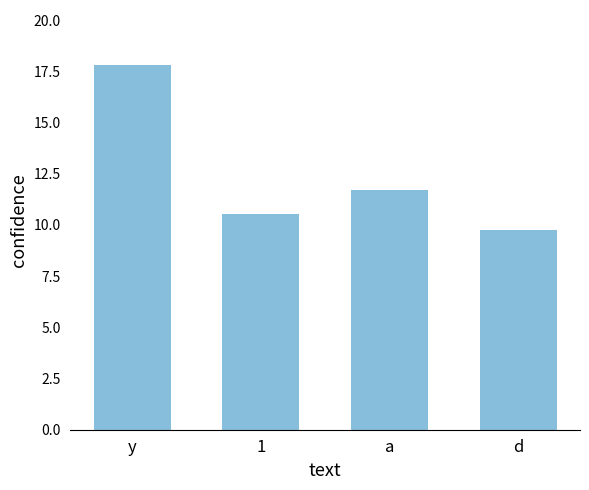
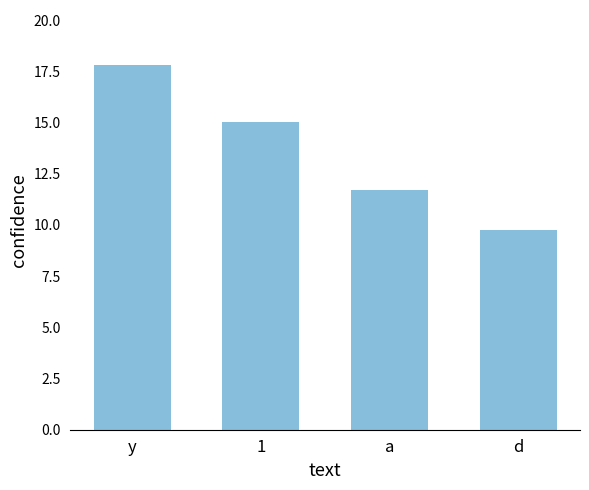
1: 10.5 -> 15.0
